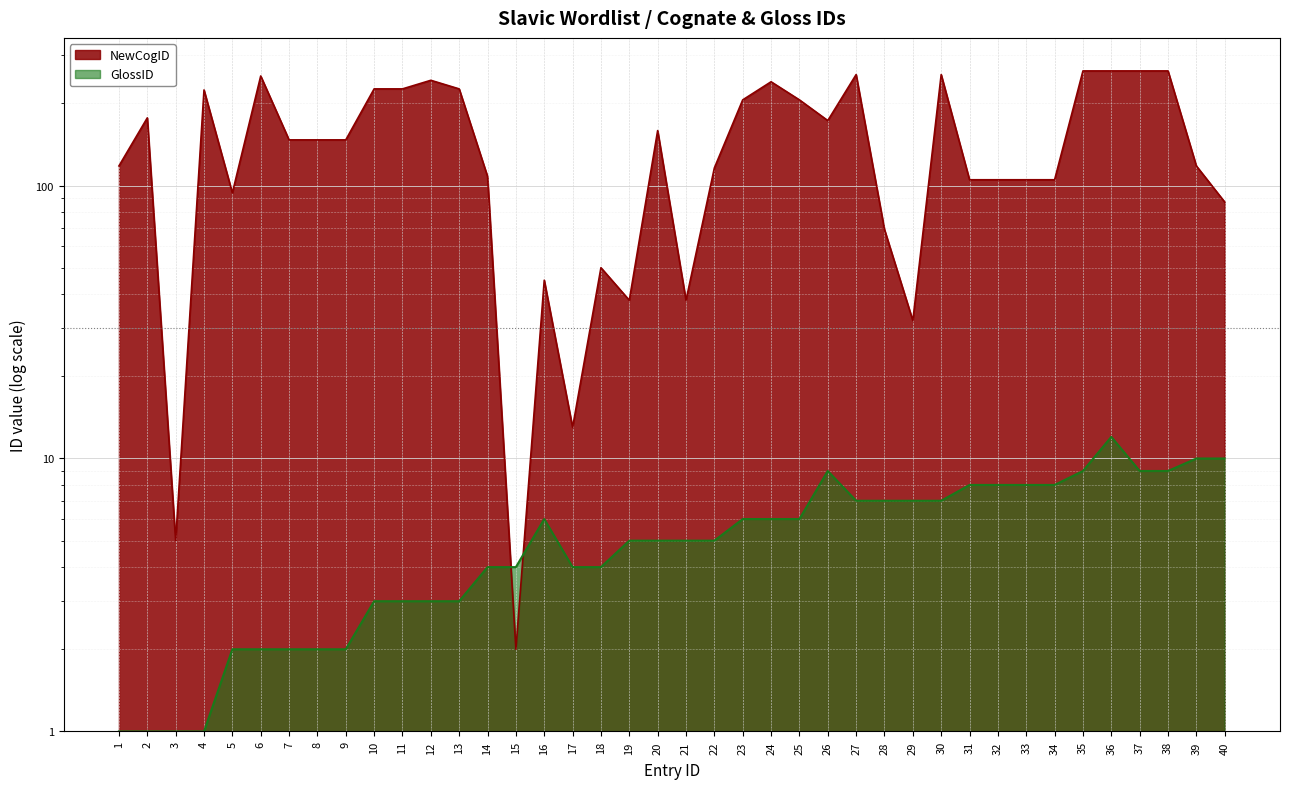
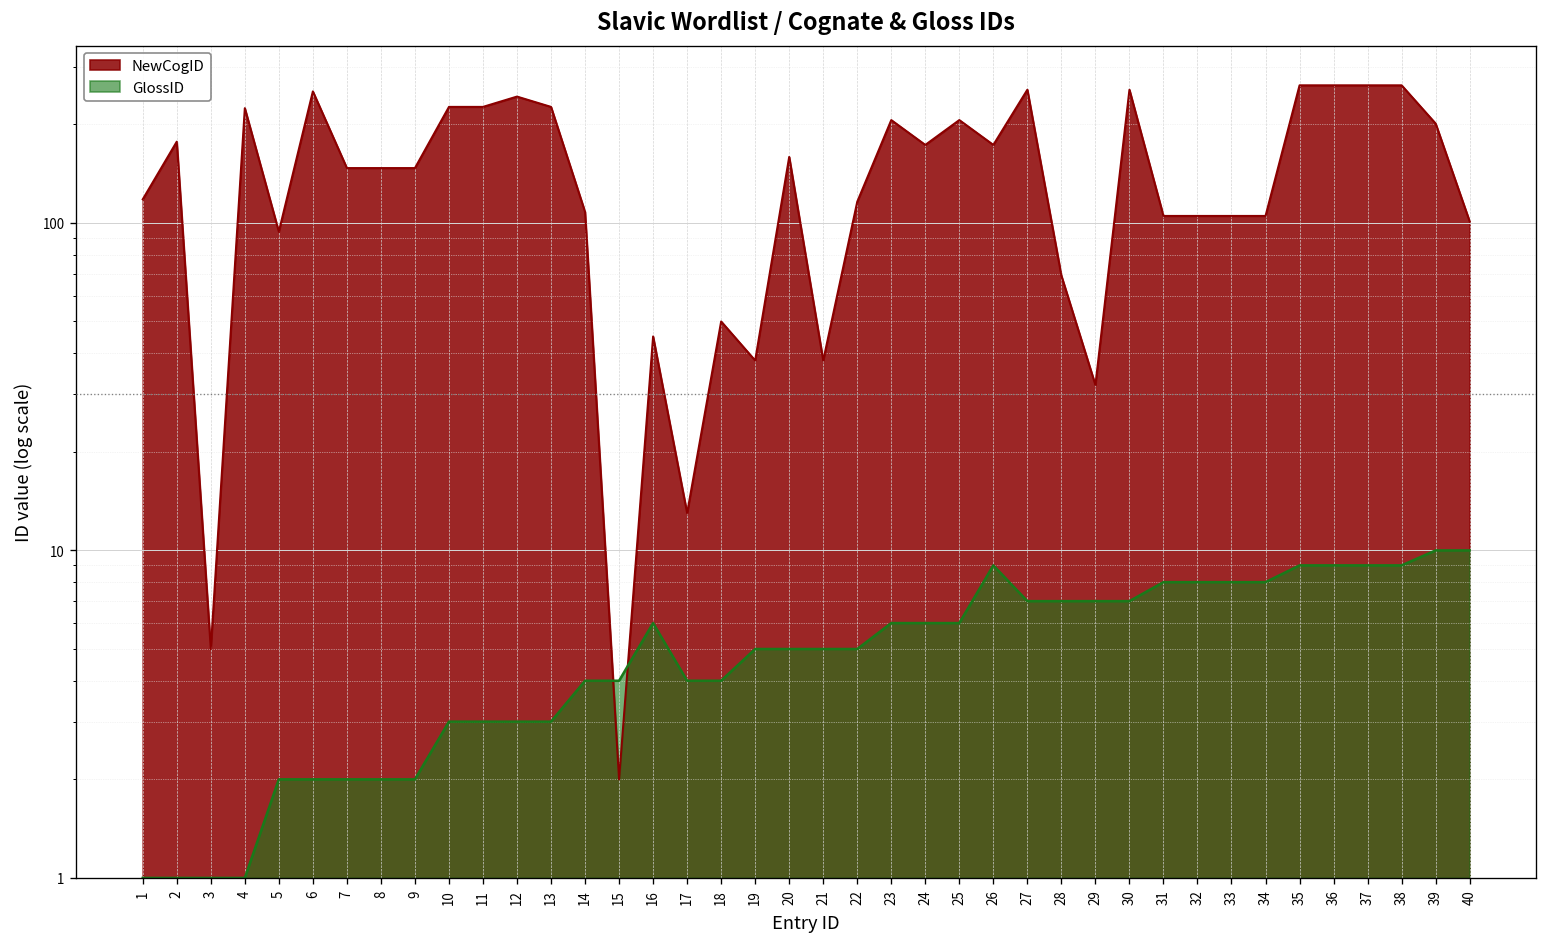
NewCogID, 24: 240 -> 170
GlossID, 36: 12 -> 9
NewCogID, 39: 118 -> 200
NewCogID, 40: 87 -> 101
